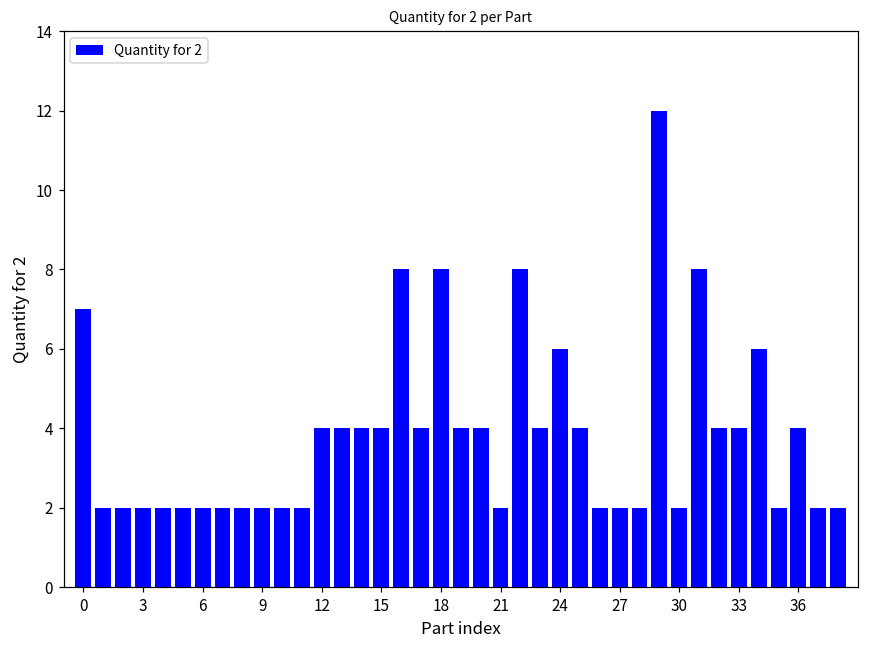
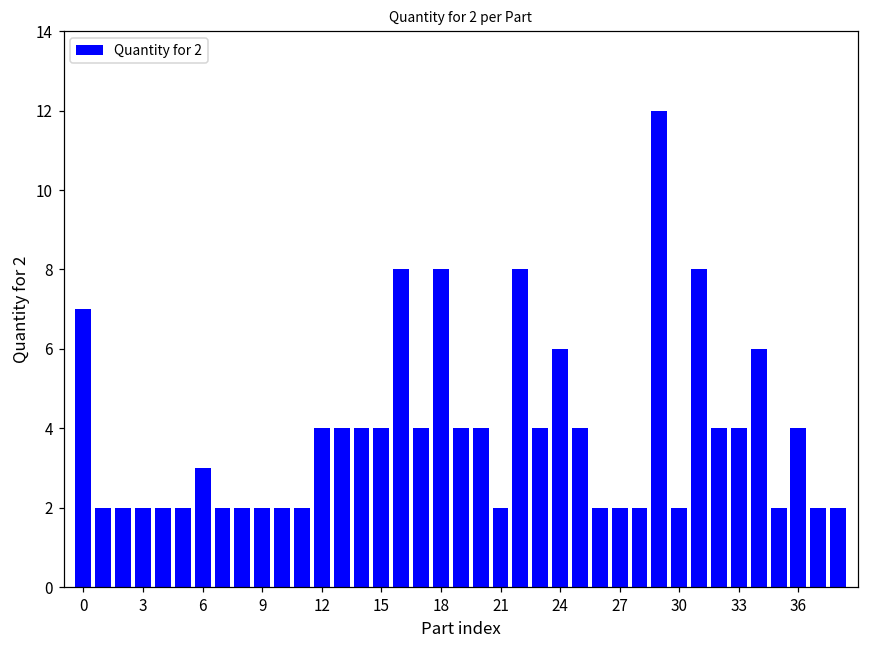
6: 2 -> 3
